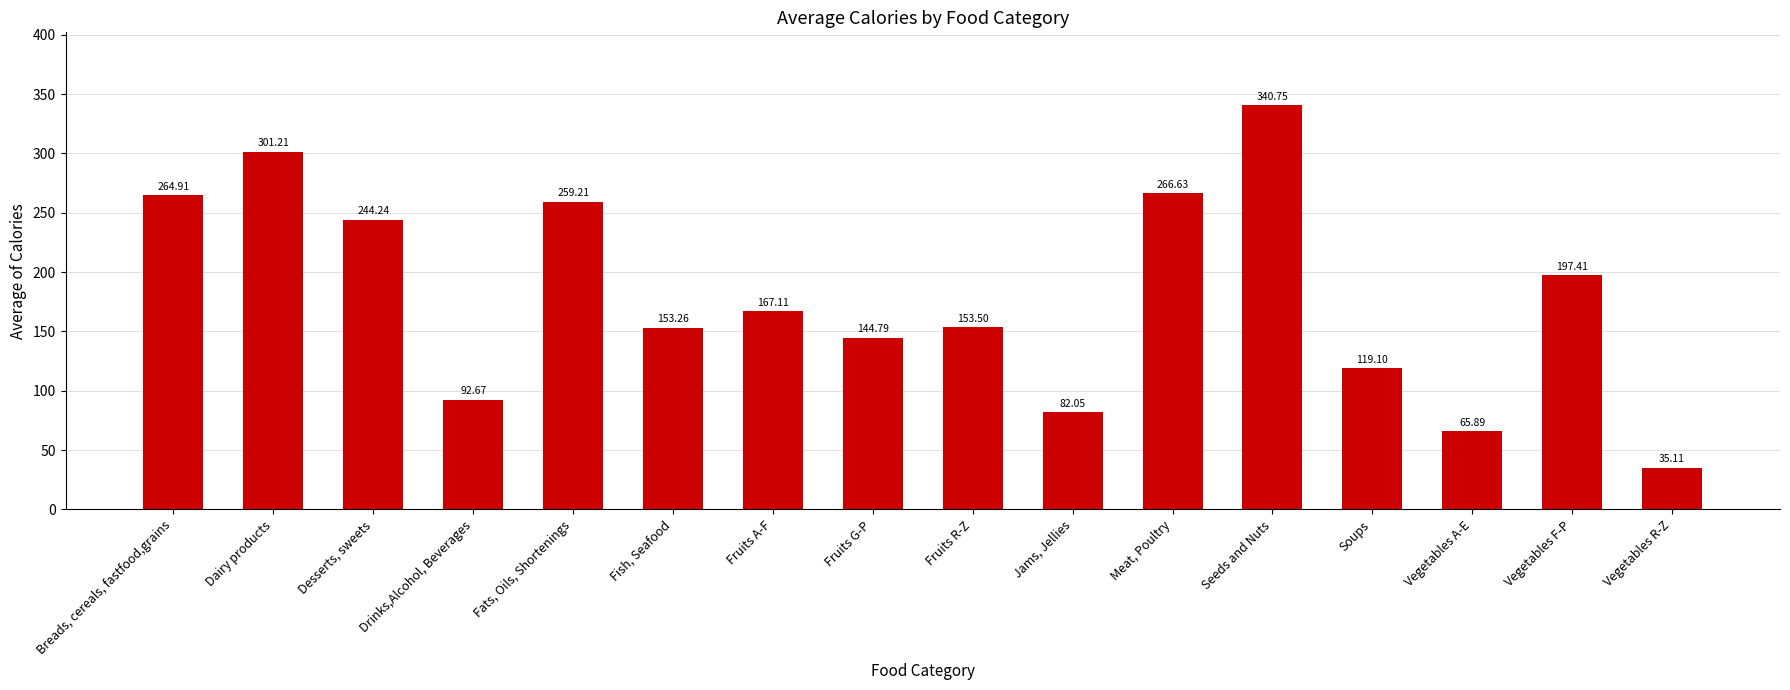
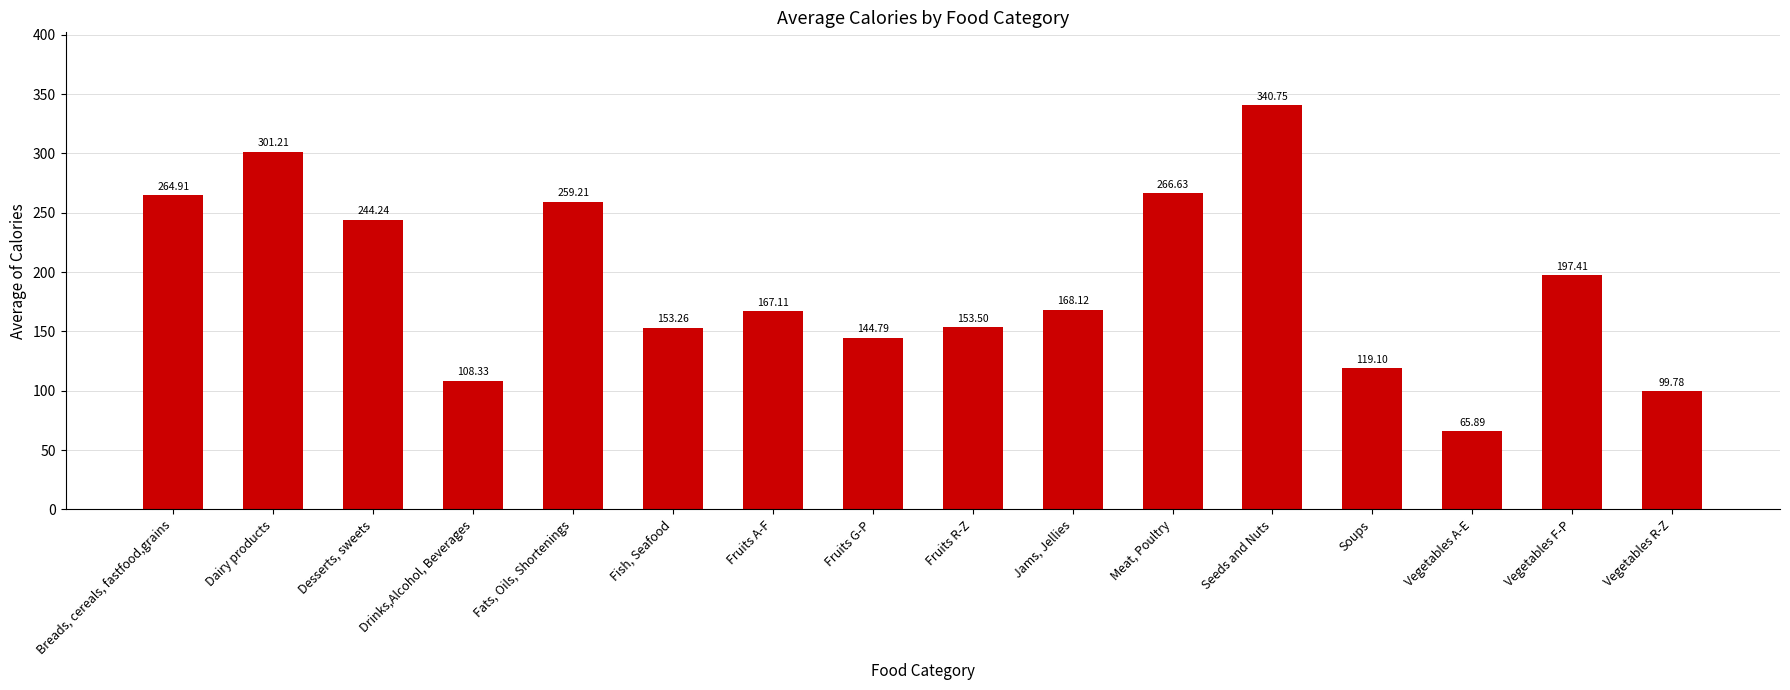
Drinks,Alcohol, Beverages: 92.67 -> 108.33
Jams, Jellies: 82.05 -> 168.12
Vegetables R-Z: 35.11 -> 99.78
